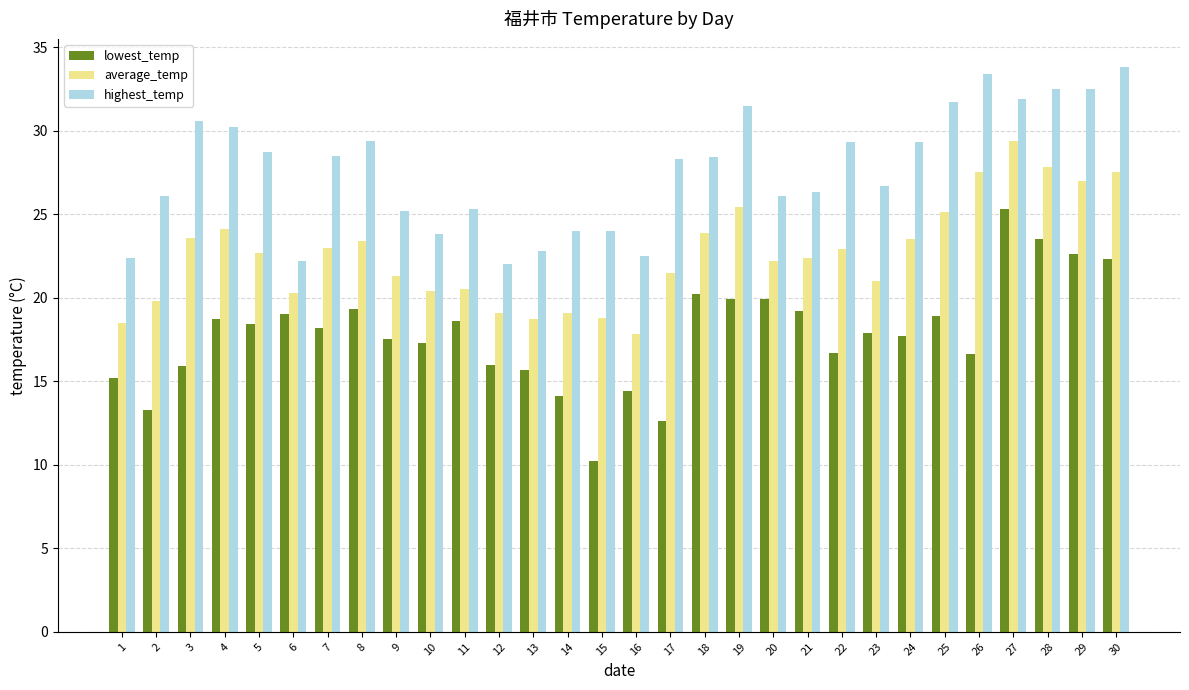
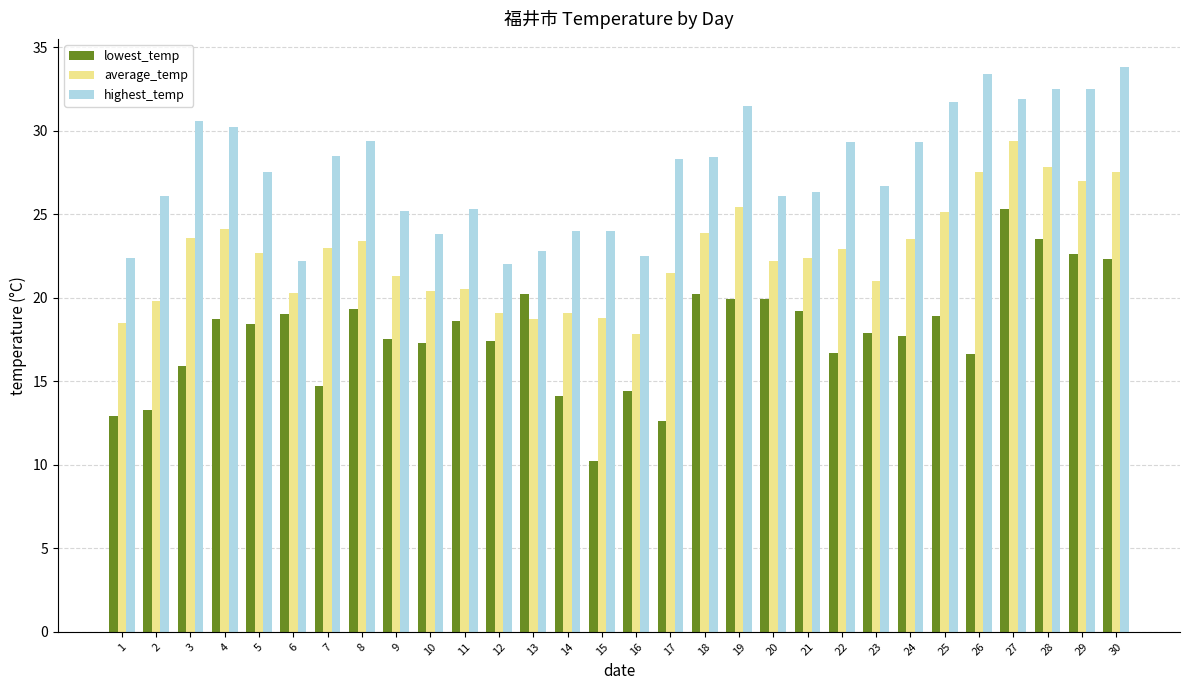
lowest_temp, 1: 15.2 -> 12.9
highest_temp, 5: 28.7 -> 27.5
lowest_temp, 7: 18.2 -> 14.7
lowest_temp, 12: 16.0 -> 17.4
lowest_temp, 13: 15.7 -> 20.2
